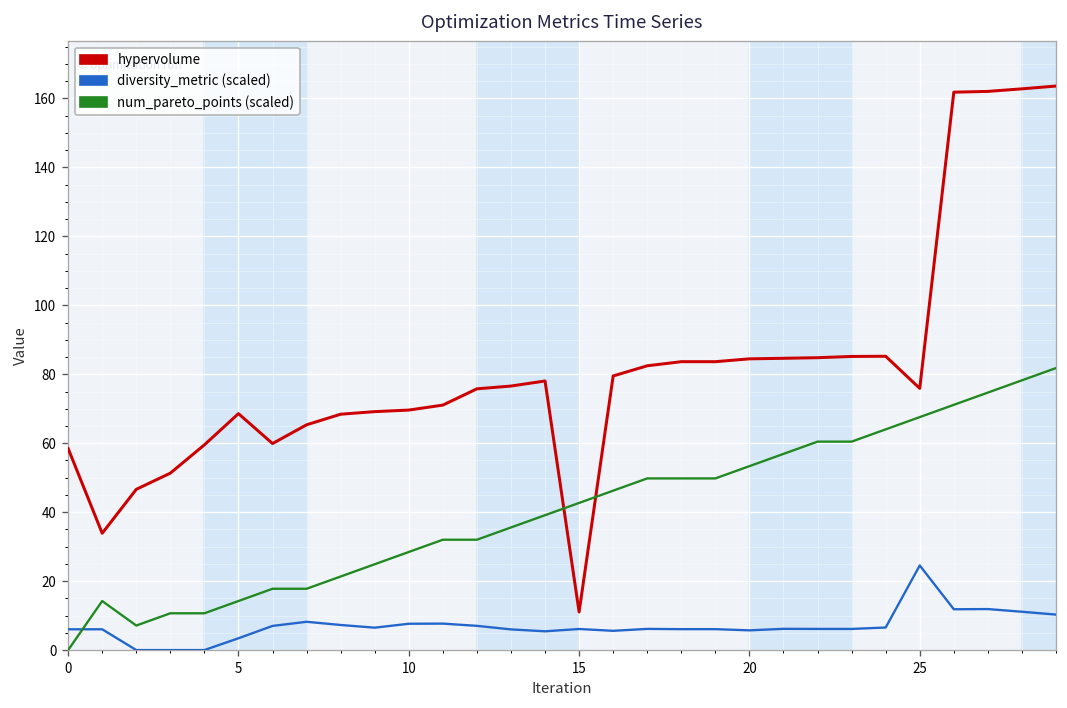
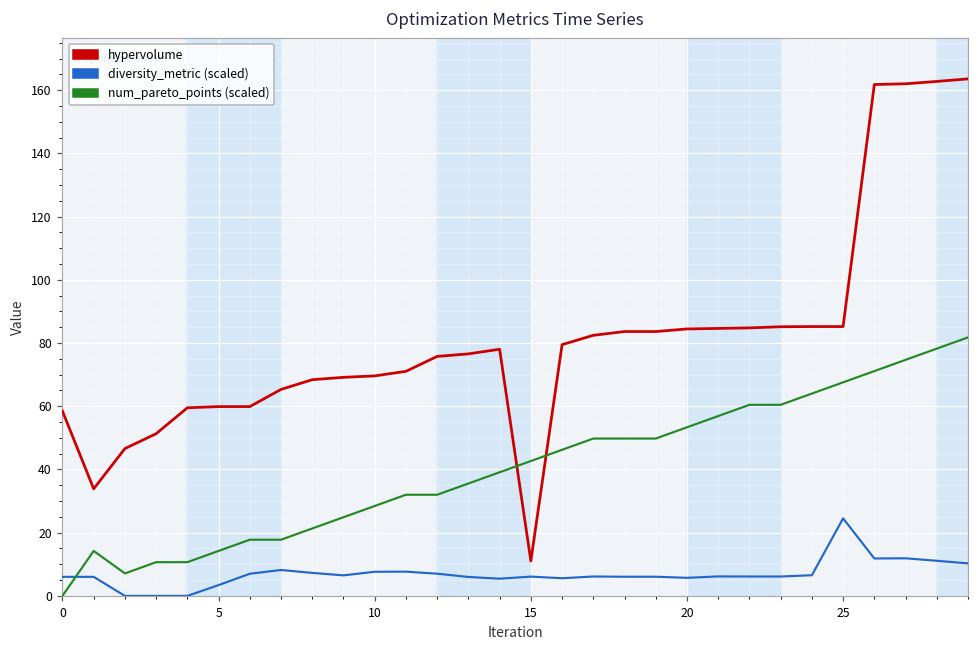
hypervolume, 5: 69 -> 60
hypervolume, 25: 76 -> 85
